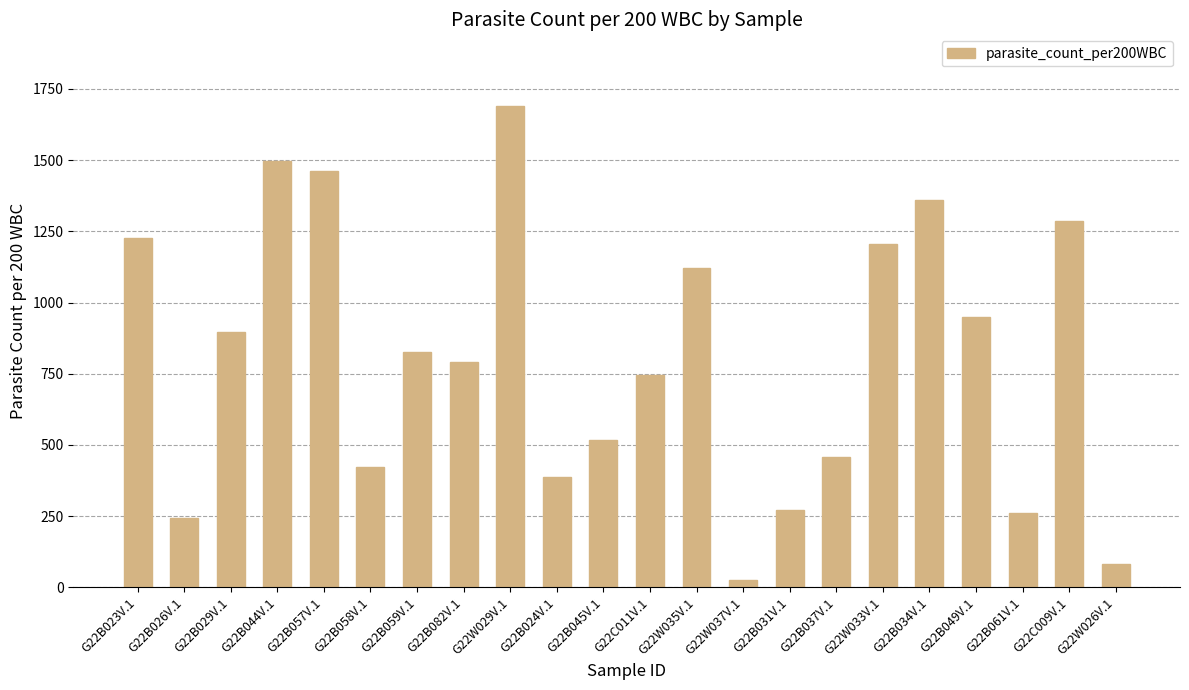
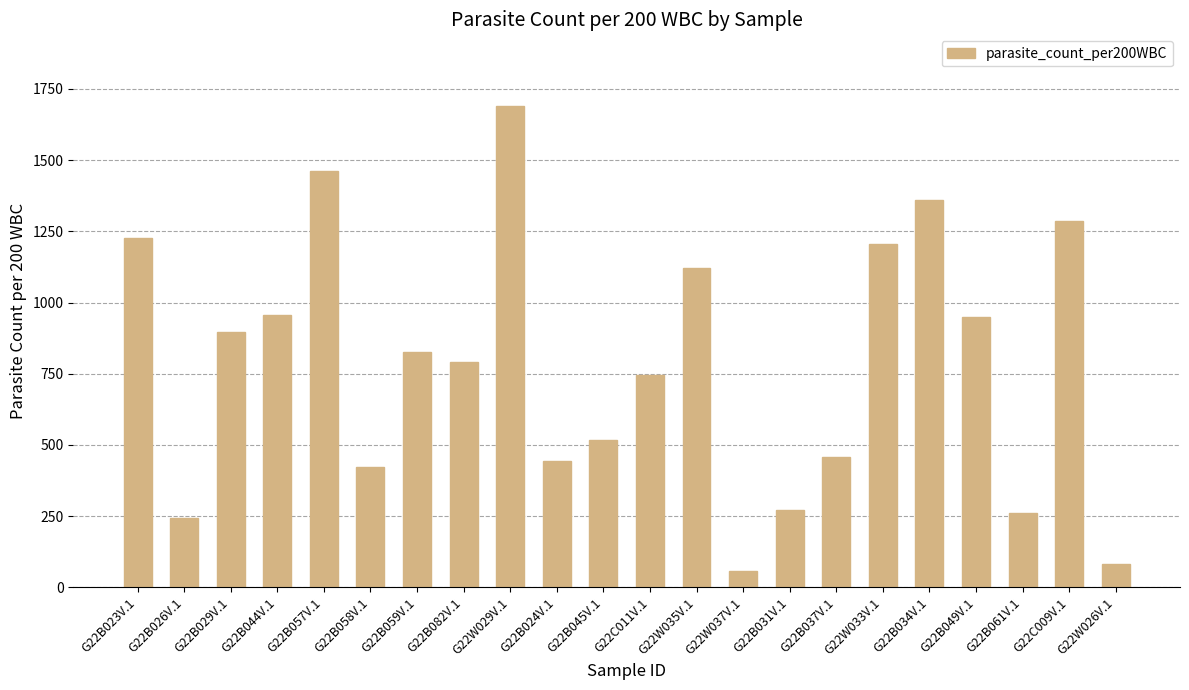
G22B044V.1: 1500 -> 960
G22B024V.1: 390 -> 450
G22W037V.1: 30 -> 60
